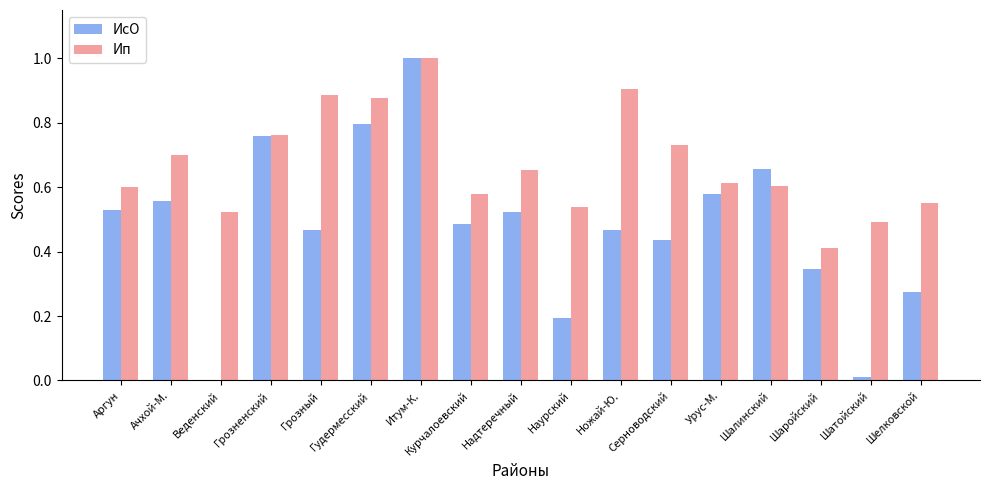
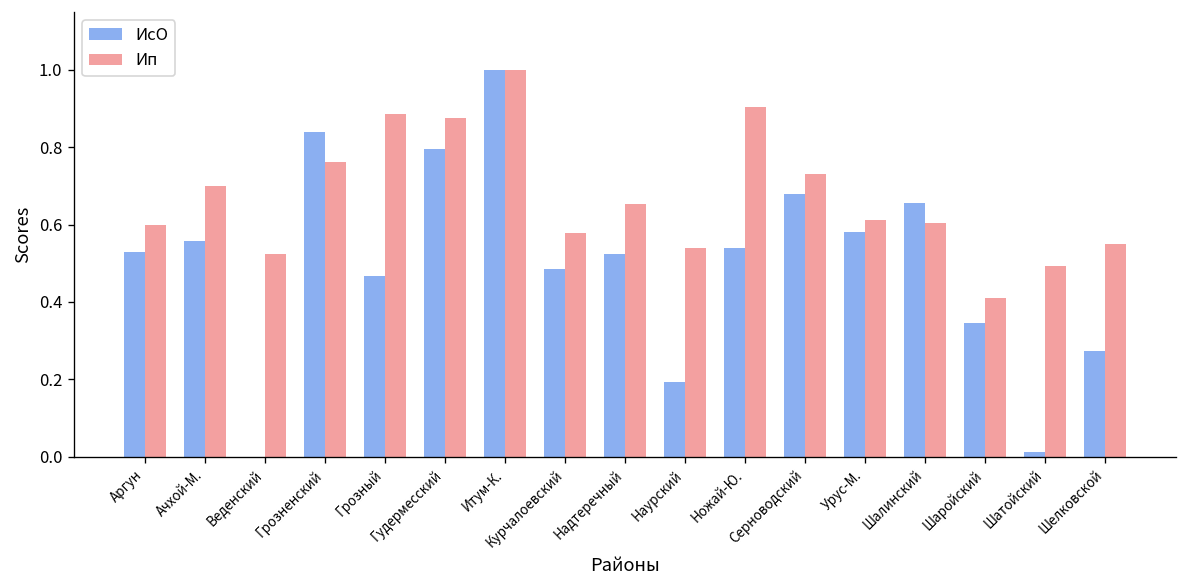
ИсО, Грозненский: 0.76 -> 0.84
ИсО, Ножай-Ю.: 0.47 -> 0.54
ИсО, Серноводский: 0.44 -> 0.68
